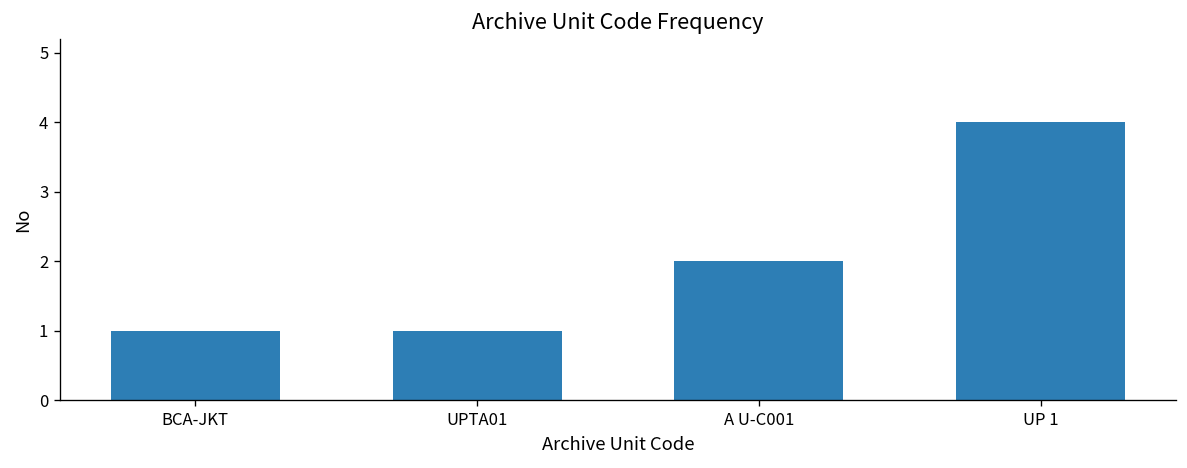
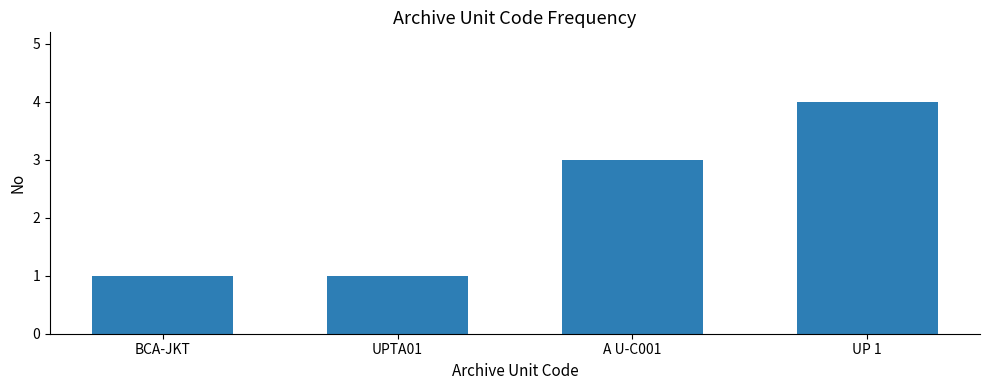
A U-C001: 2 -> 3
